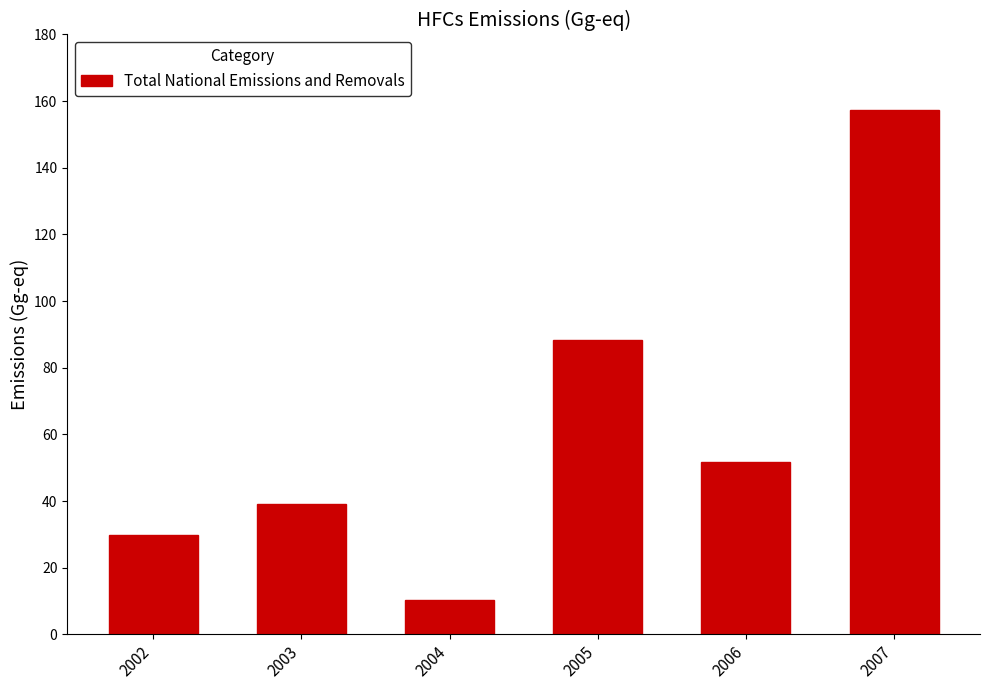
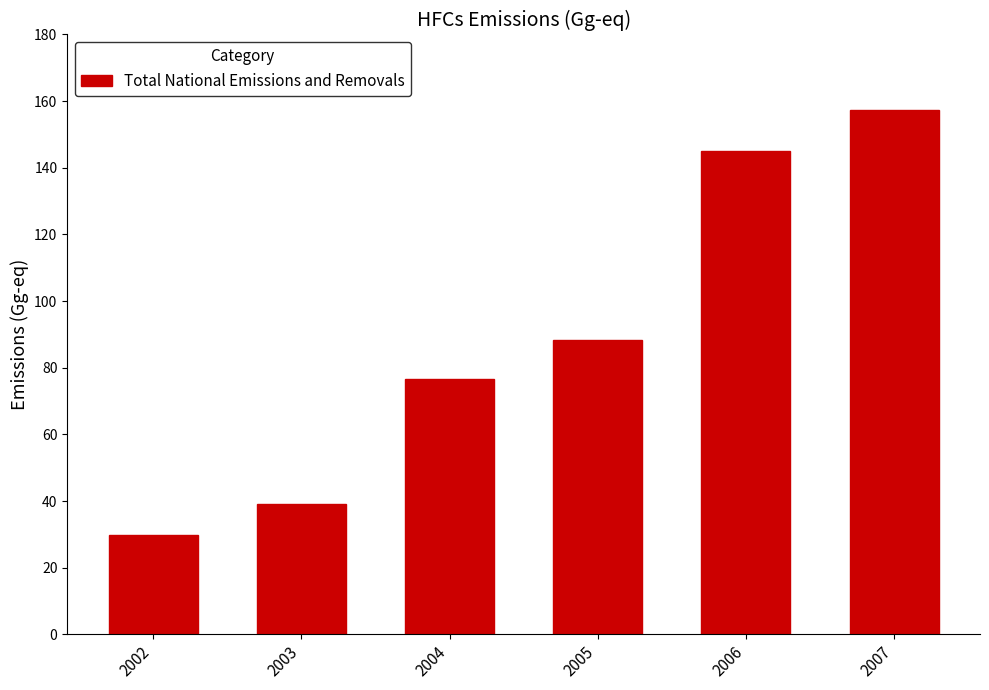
2004: 10 -> 77
2006: 52 -> 145
